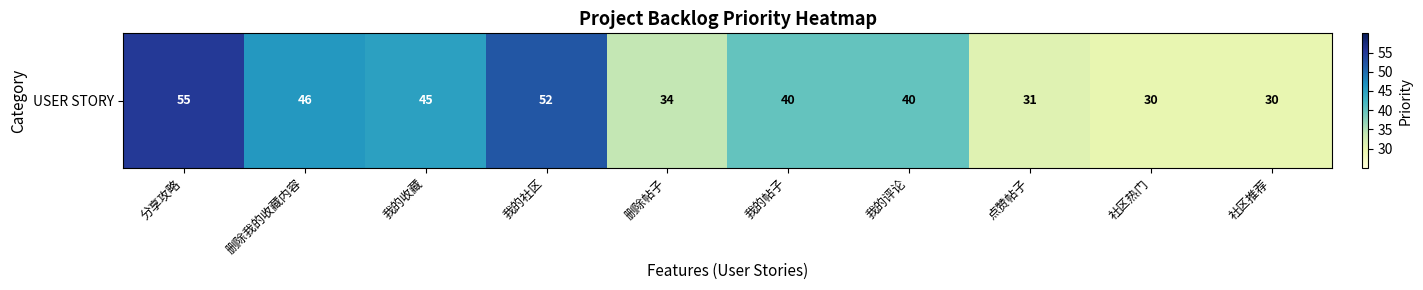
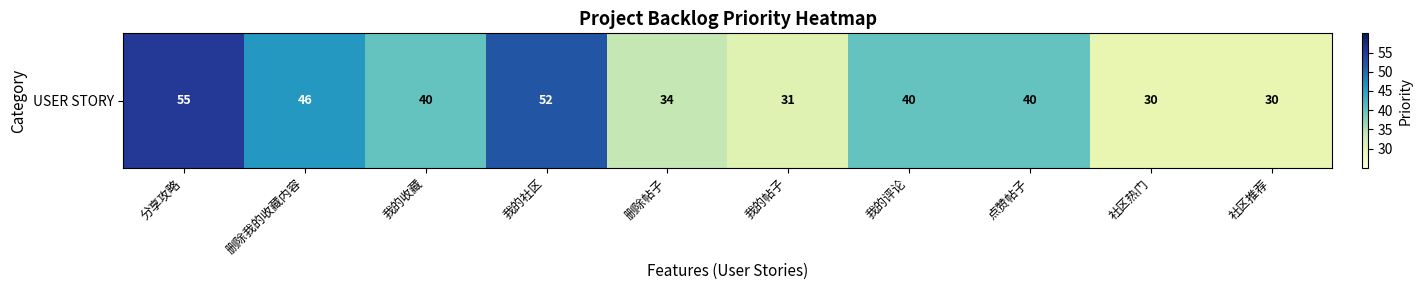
USER STORY, 我的收藏: 45 -> 40
USER STORY, 我的帖子: 40 -> 31
USER STORY, 点赞帖子: 31 -> 40
